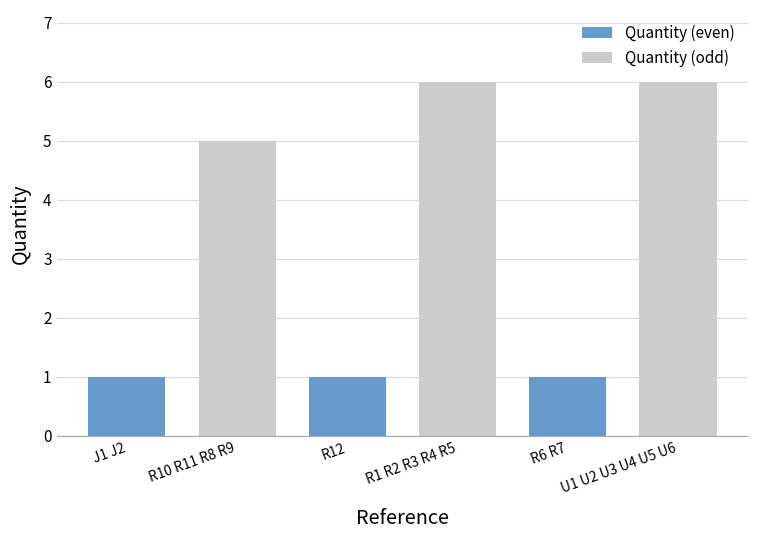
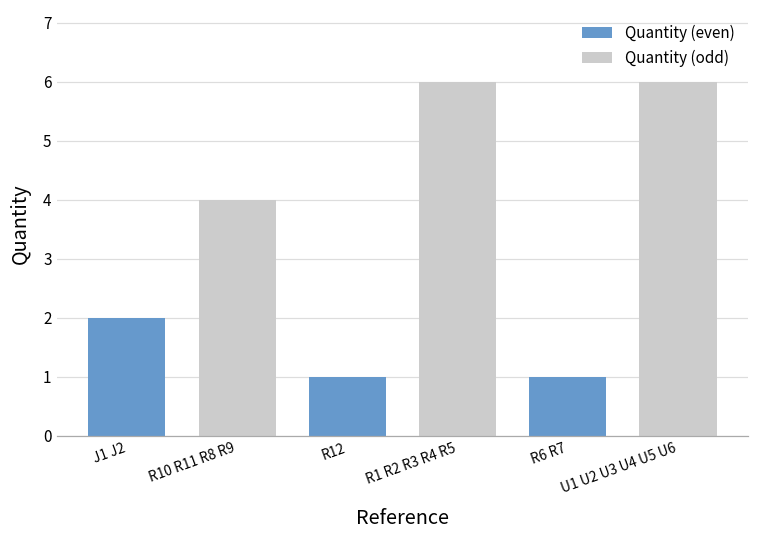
Quantity (even), J1 J2: 1 -> 2
Quantity (odd), R10 R11 R8 R9: 5 -> 4
